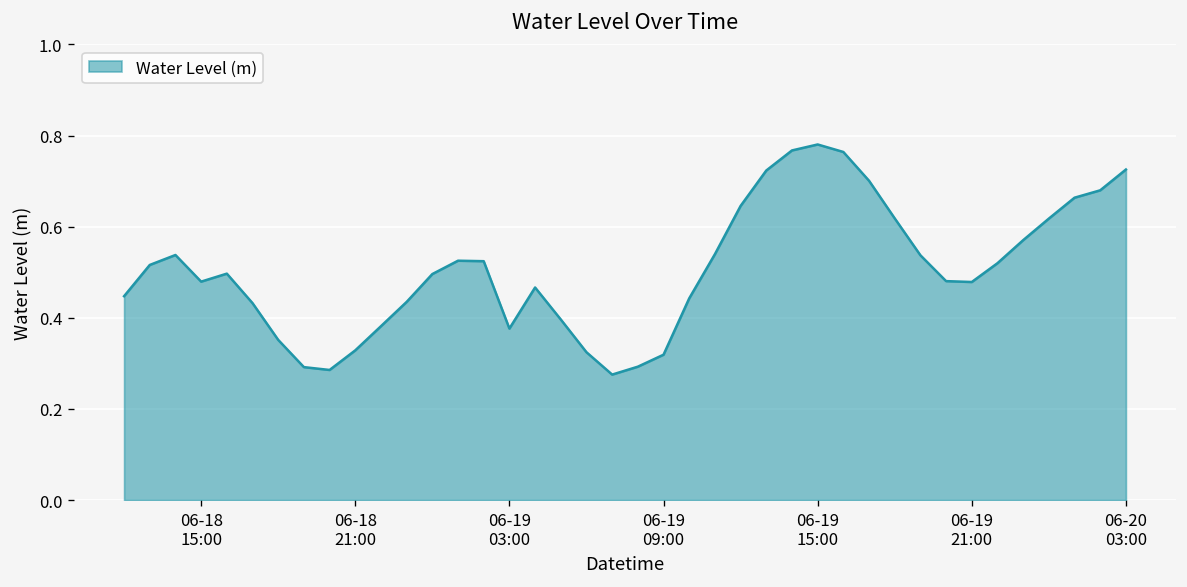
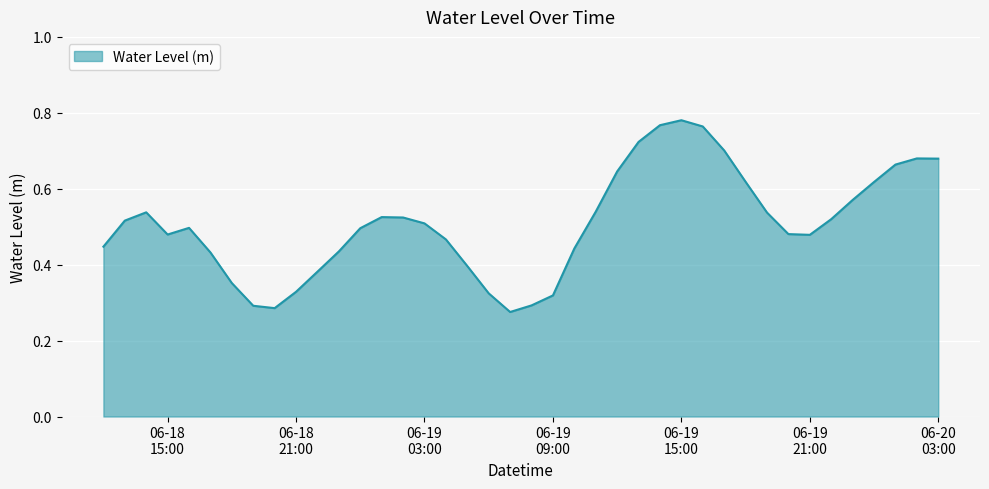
06-19 03:00: 0.38 -> 0.51
06-20 03:00: 0.73 -> 0.68
